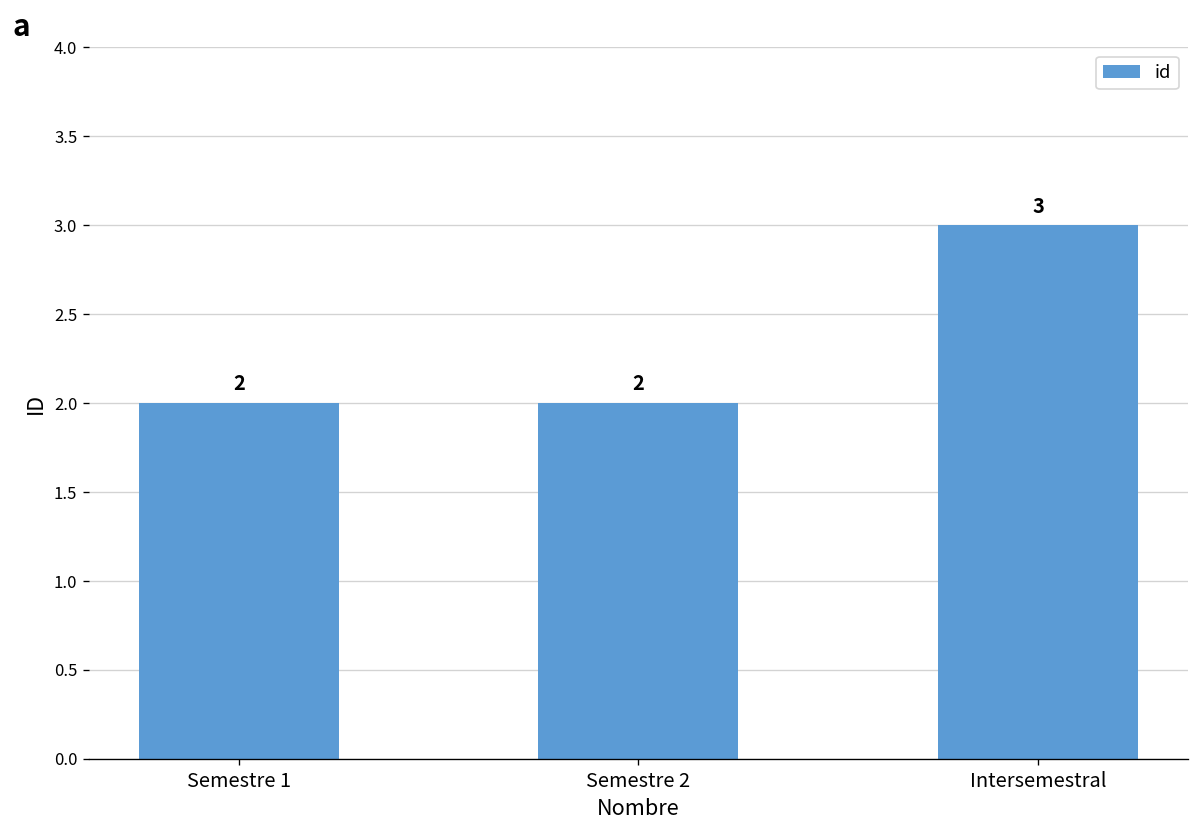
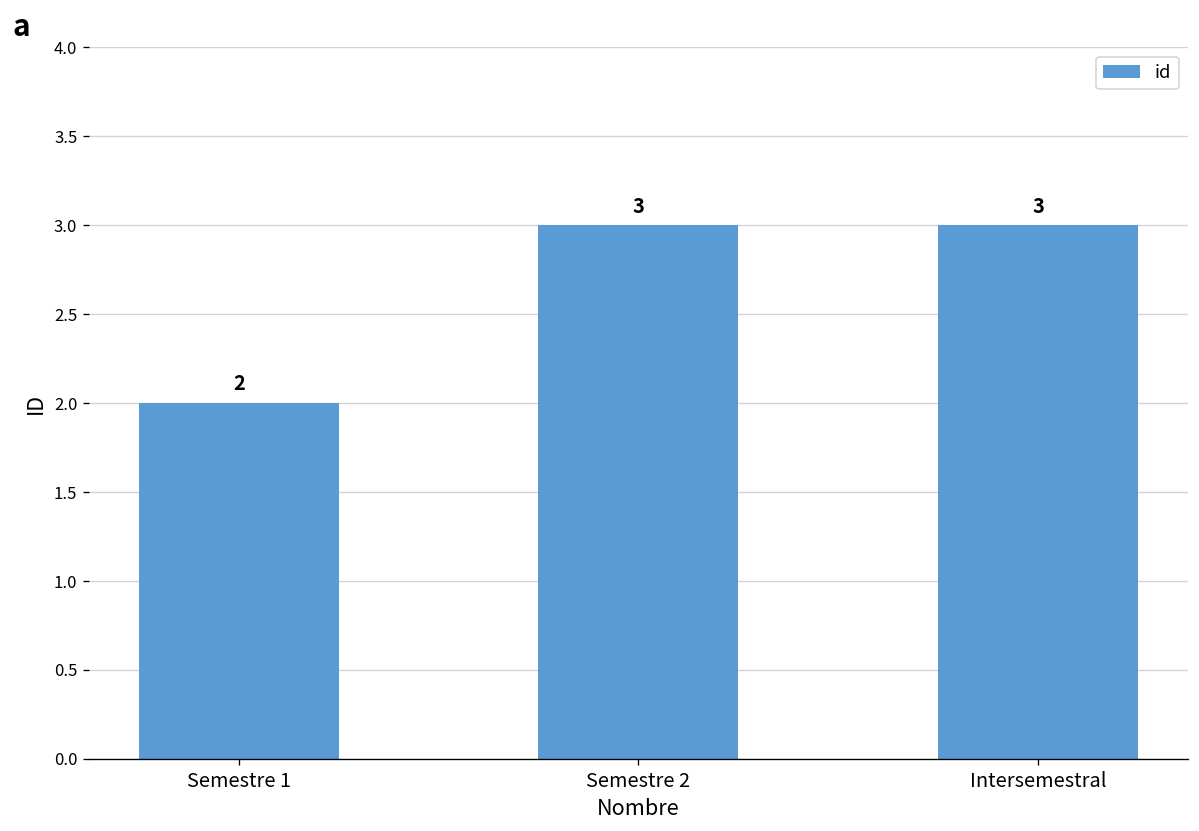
Semestre 2: 2 -> 3
